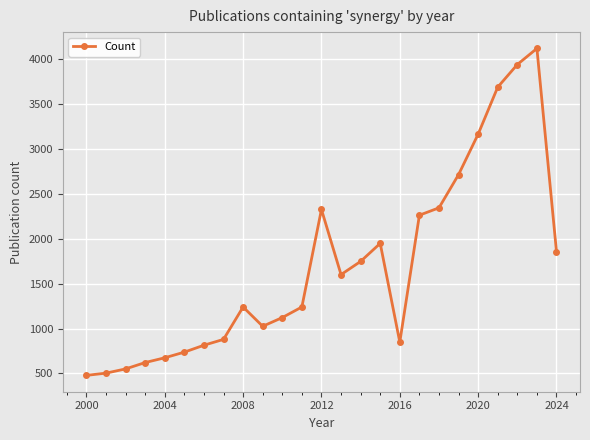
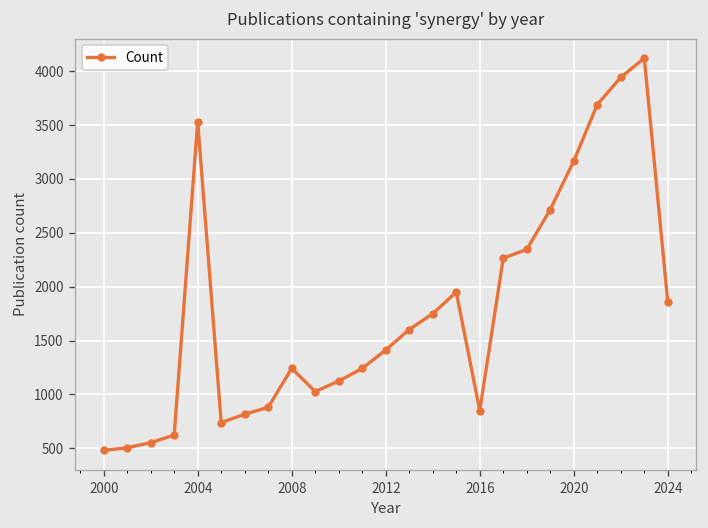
2004: 700 -> 3500
2012: 2300 -> 1400
